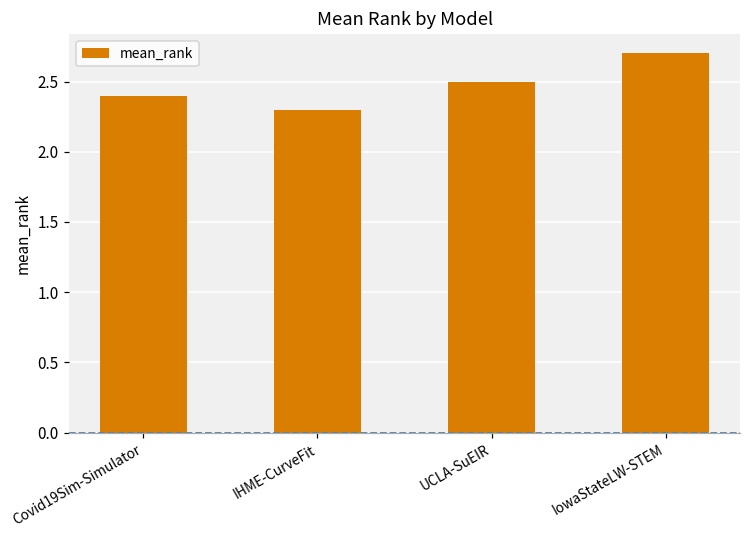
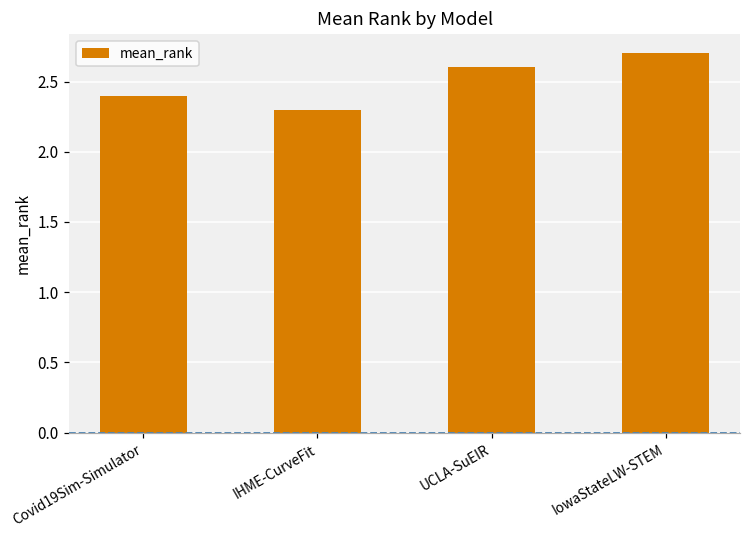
UCLA-SuEIR: 2.5 -> 2.6
